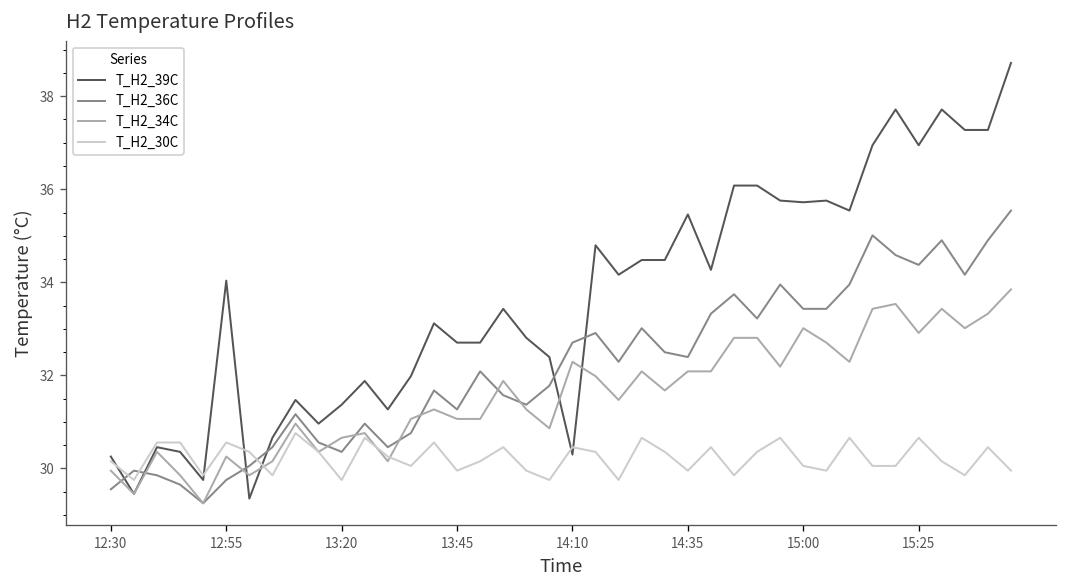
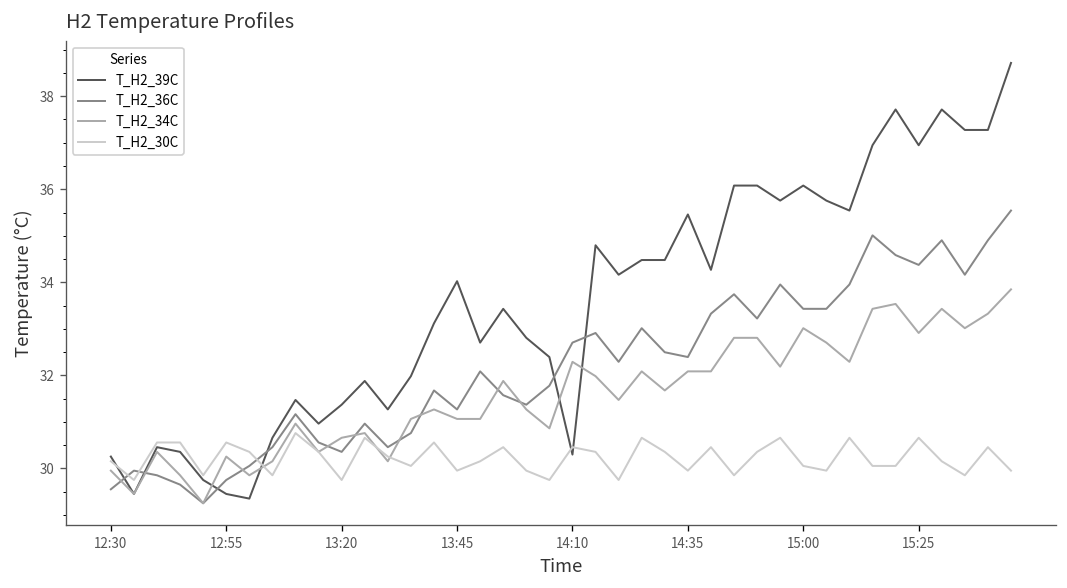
T_H2_39C, 12:55: 34.0 -> 29.5
T_H2_39C, 13:45: 32.7 -> 34.0
T_H2_39C, 15:00: 35.7 -> 36.1
